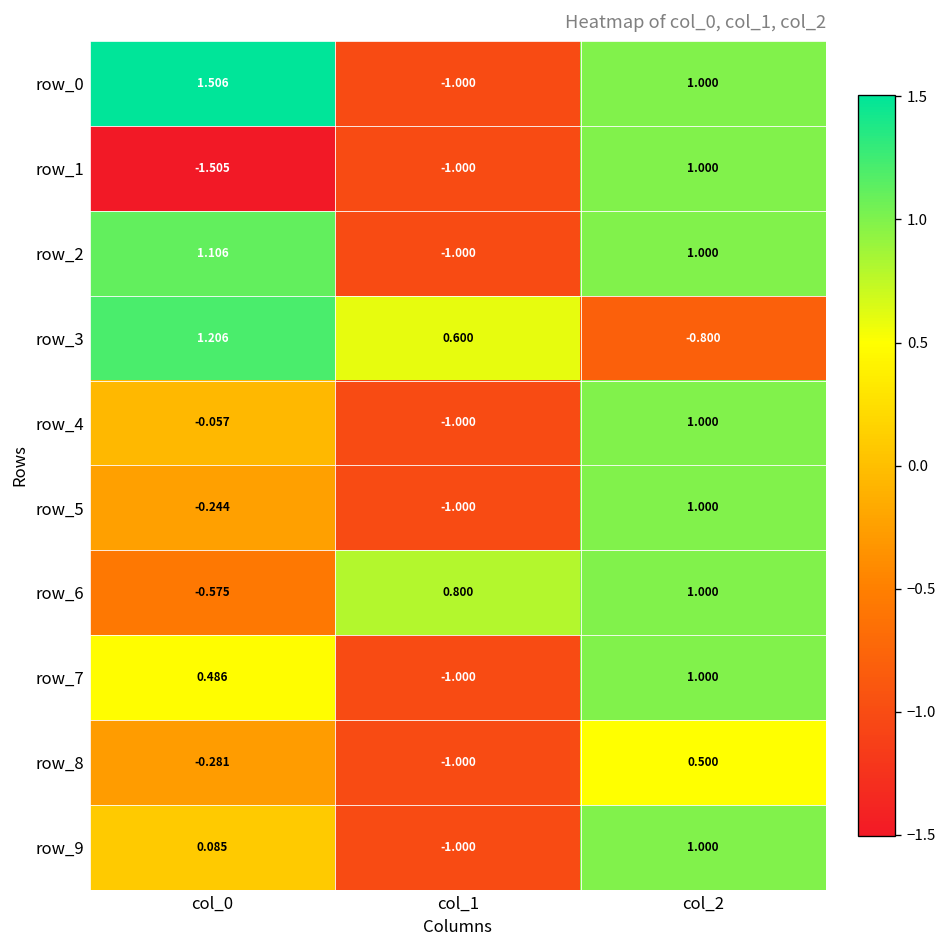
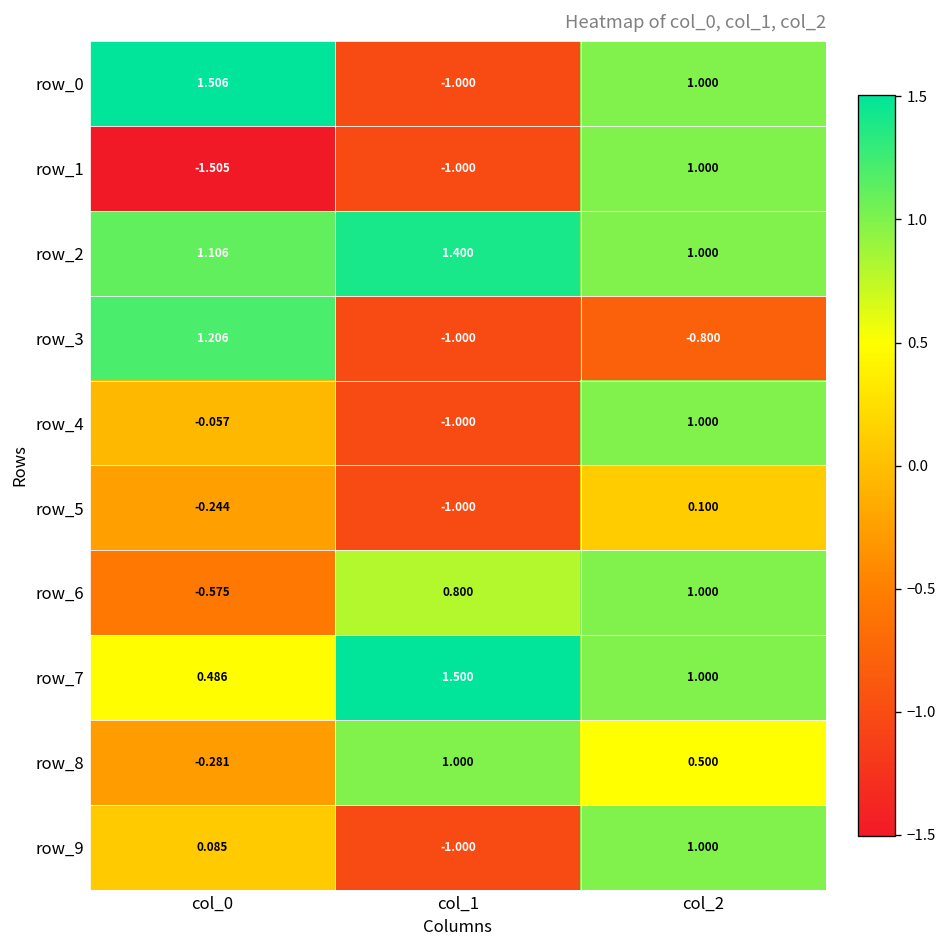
row_2, col_1: -1.000 -> 1.400
row_3, col_1: 0.600 -> -1.000
row_5, col_2: 1.000 -> 0.100
row_7, col_1: -1.000 -> 1.500
row_8, col_1: -1.000 -> 1.000
